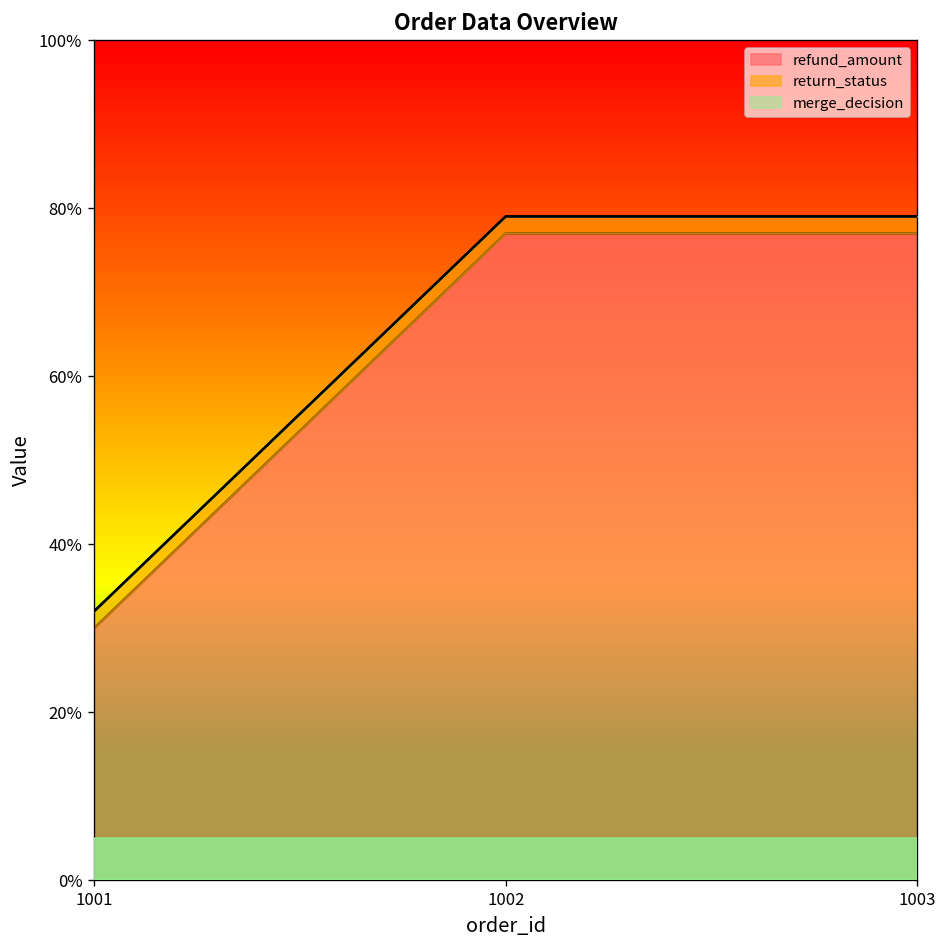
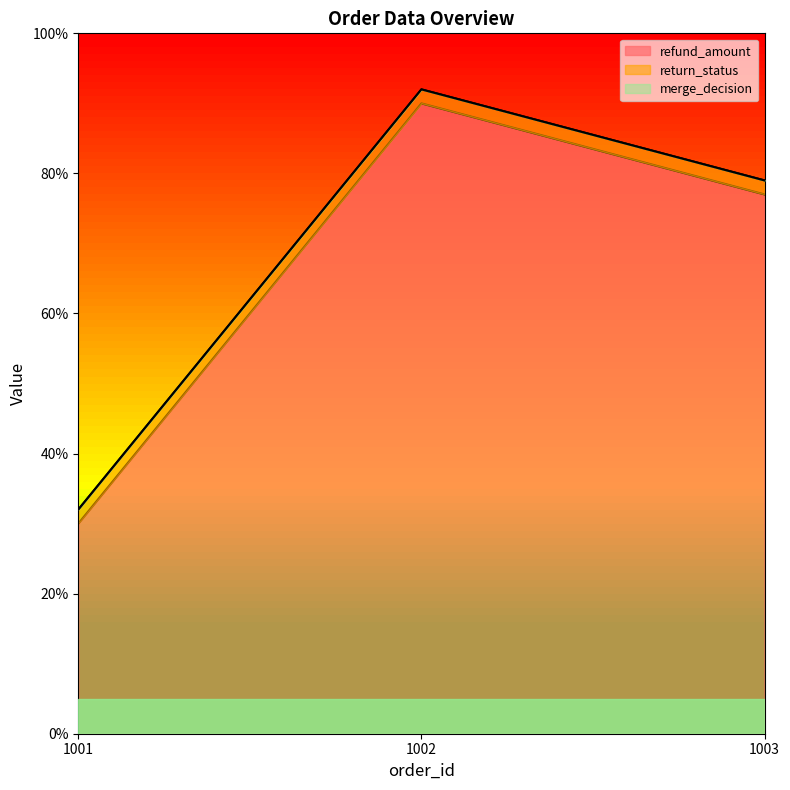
refund_amount, 1002: 77% -> 90%
